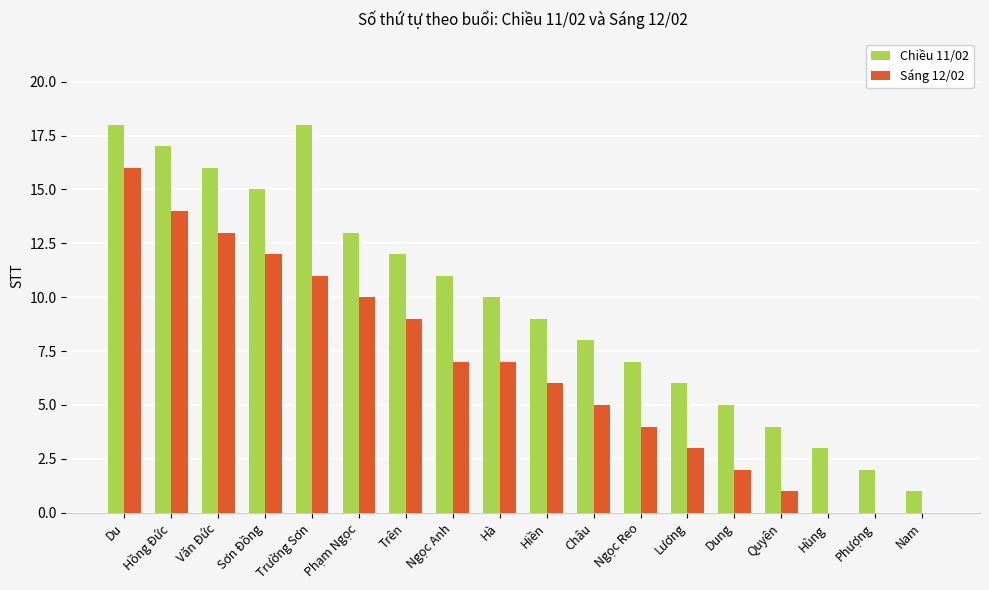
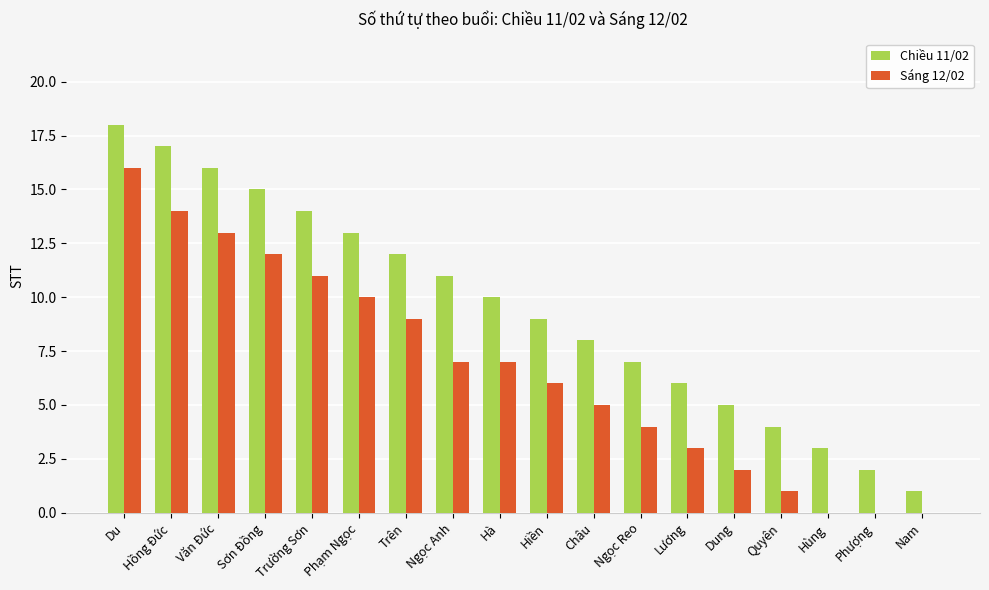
Chiều 11/02, Trường Sơn: 18 -> 14
